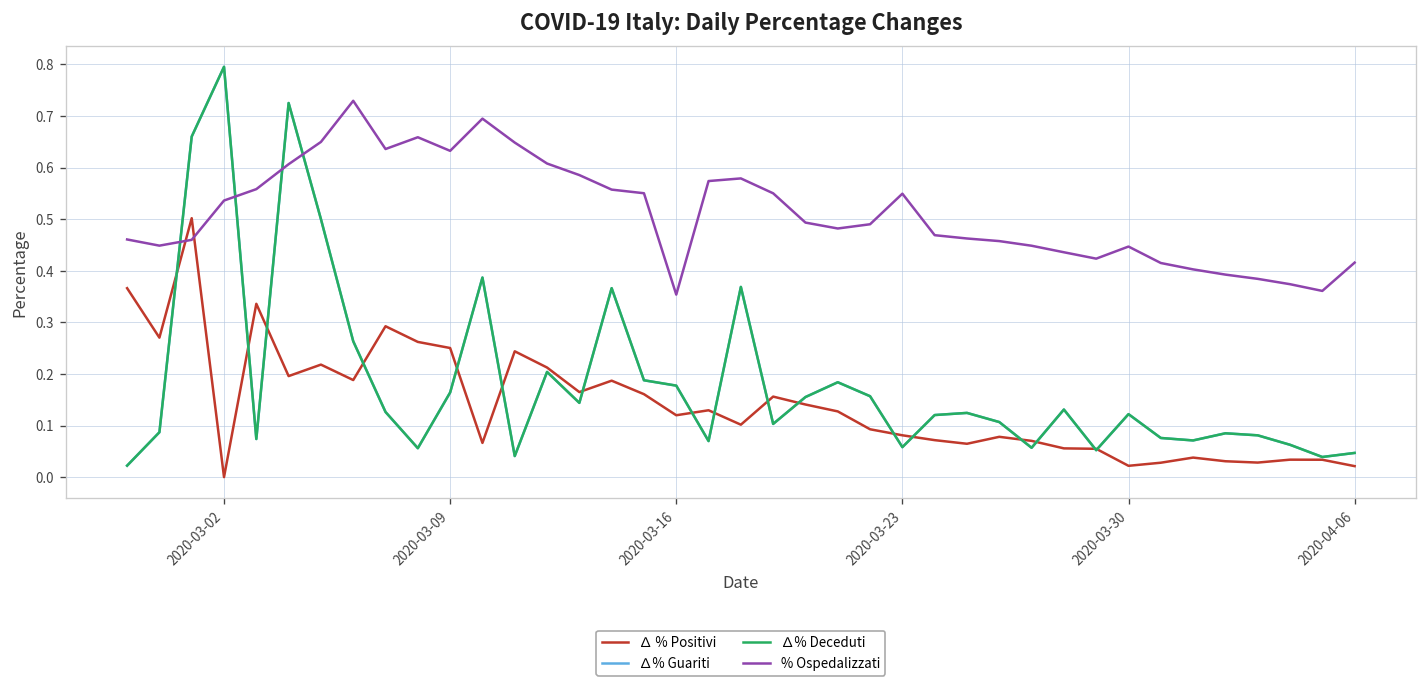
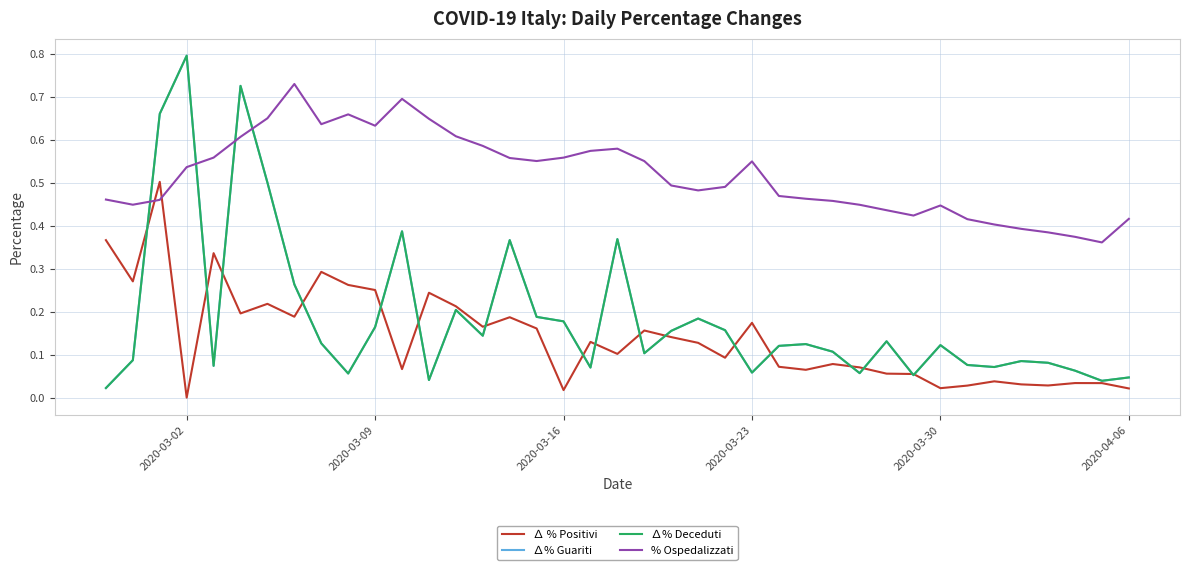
∆ % Positivi, 2020-03-16: 0.12 -> 0.02
% Ospedalizzati, 2020-03-16: 0.35 -> 0.56
∆ % Positivi, 2020-03-23: 0.08 -> 0.17
